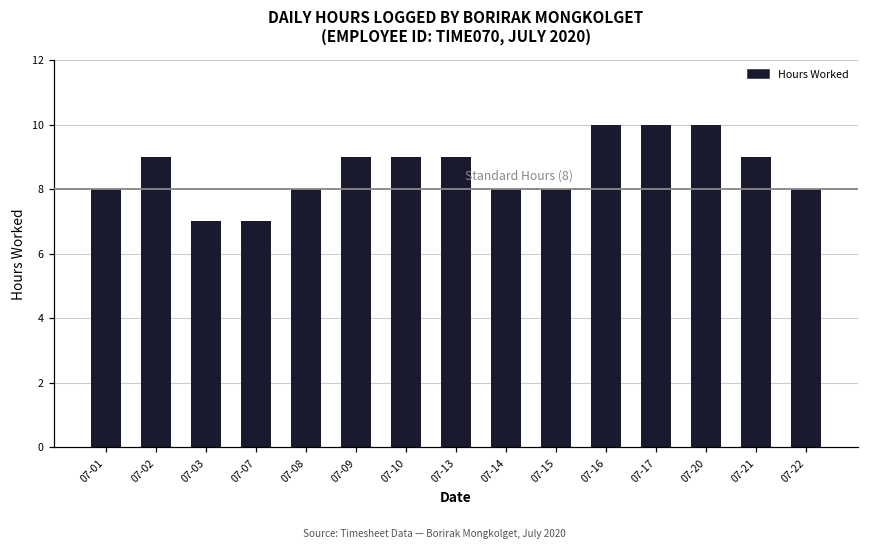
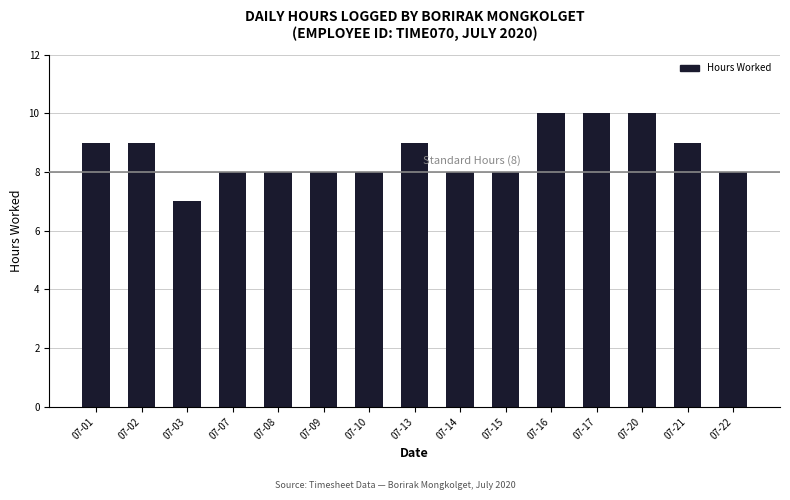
07-01: 8 -> 9
07-07: 7 -> 8
07-09: 9 -> 8
07-10: 9 -> 8
